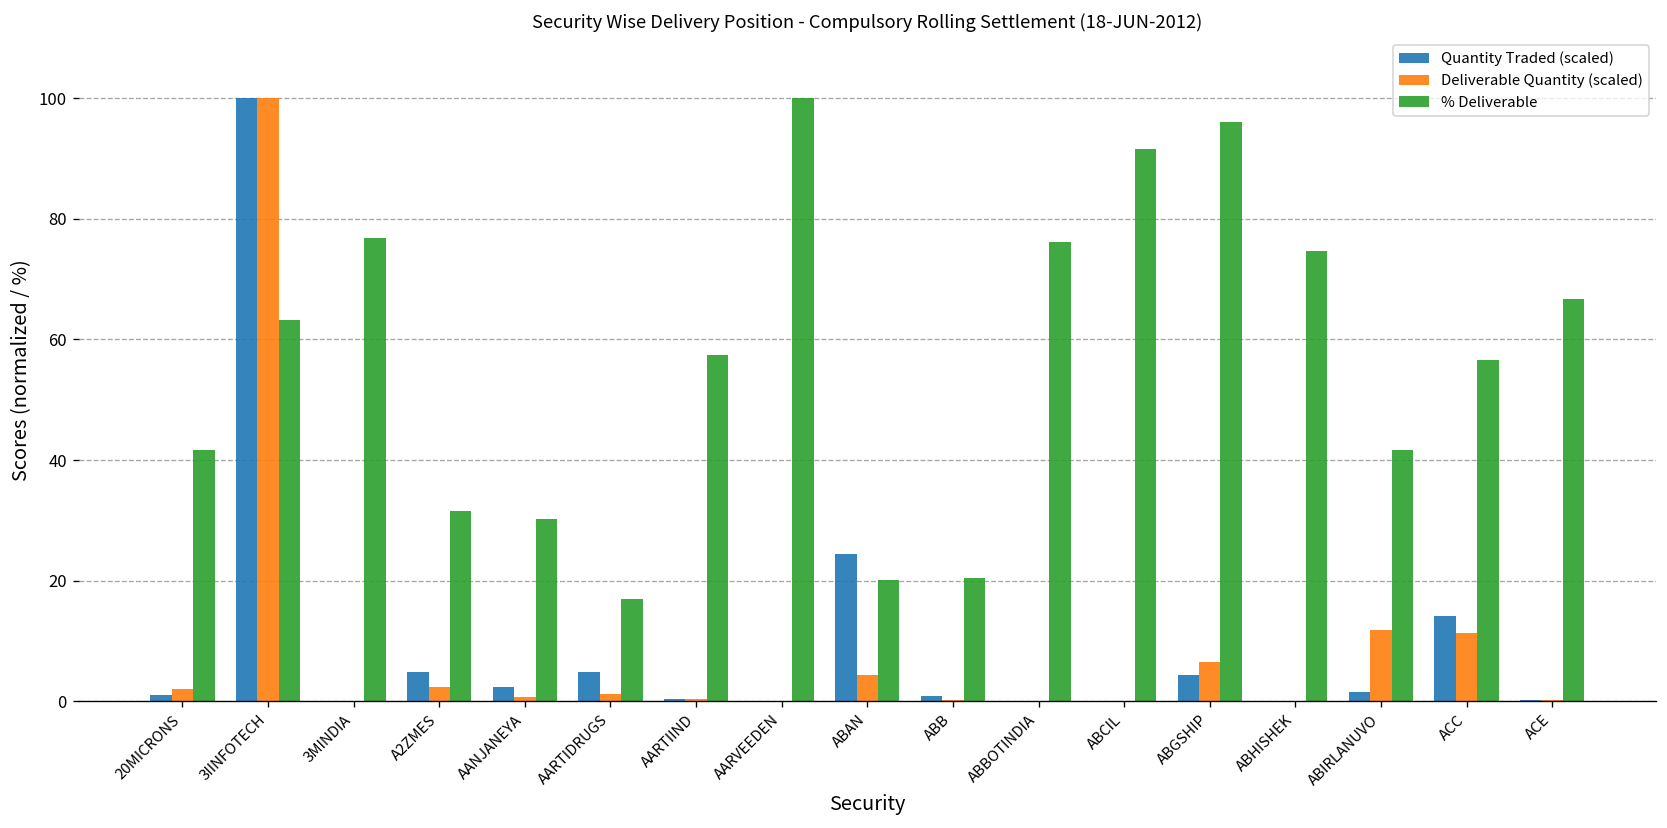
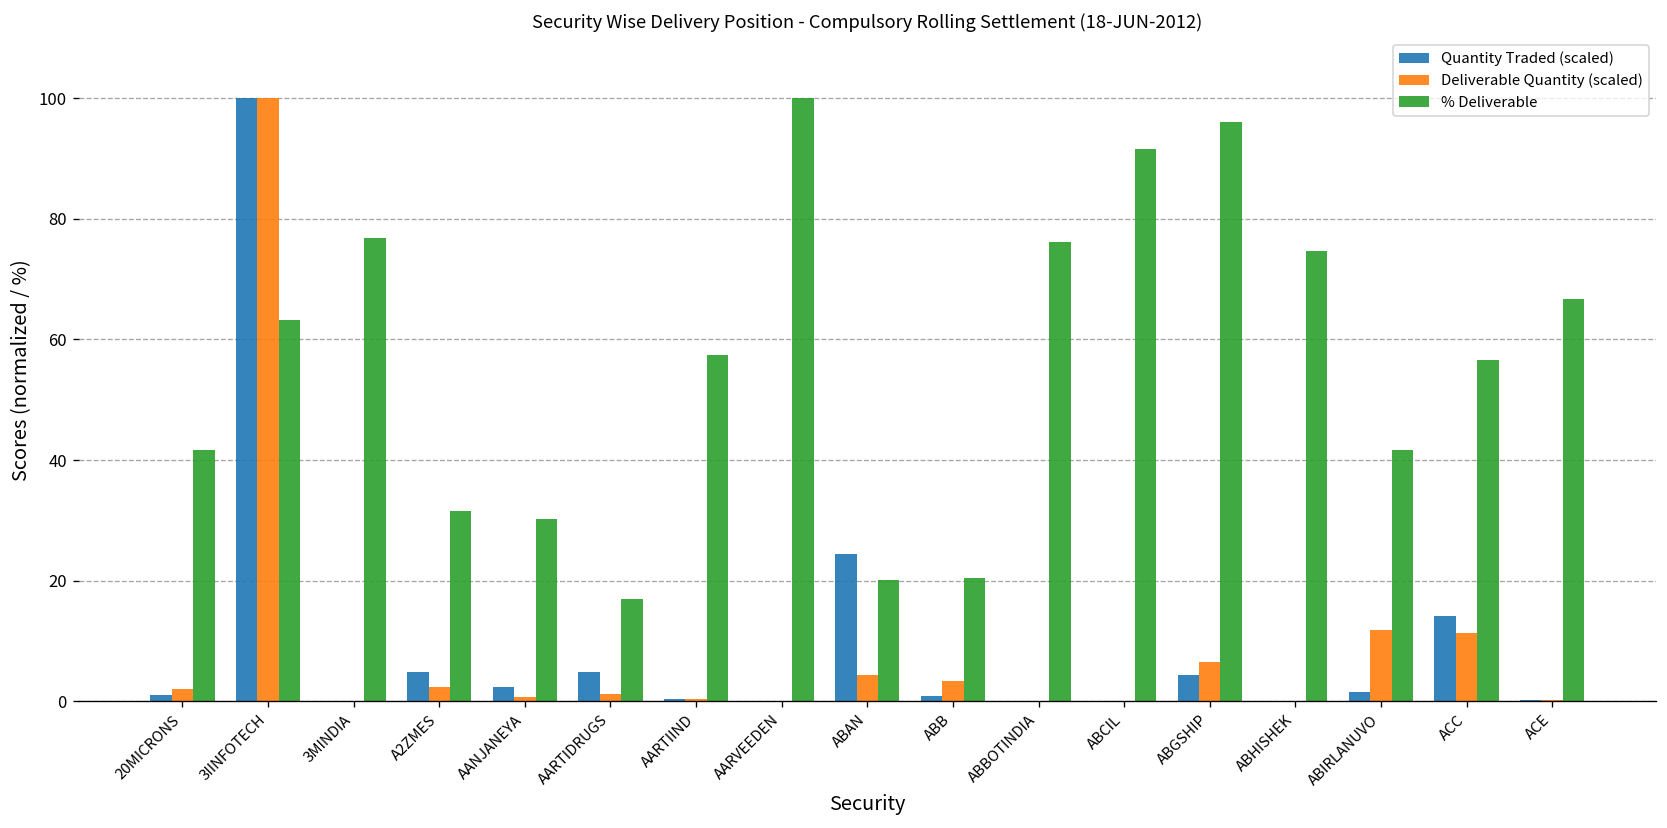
Deliverable Quantity (scaled), ABB: 0 -> 3
